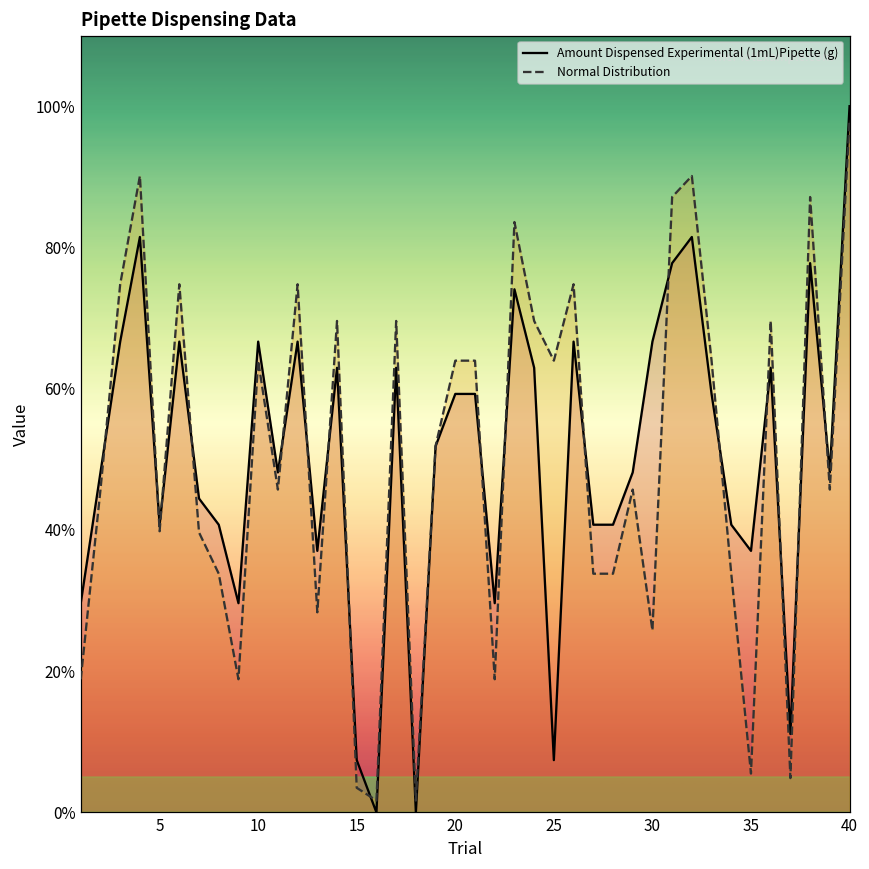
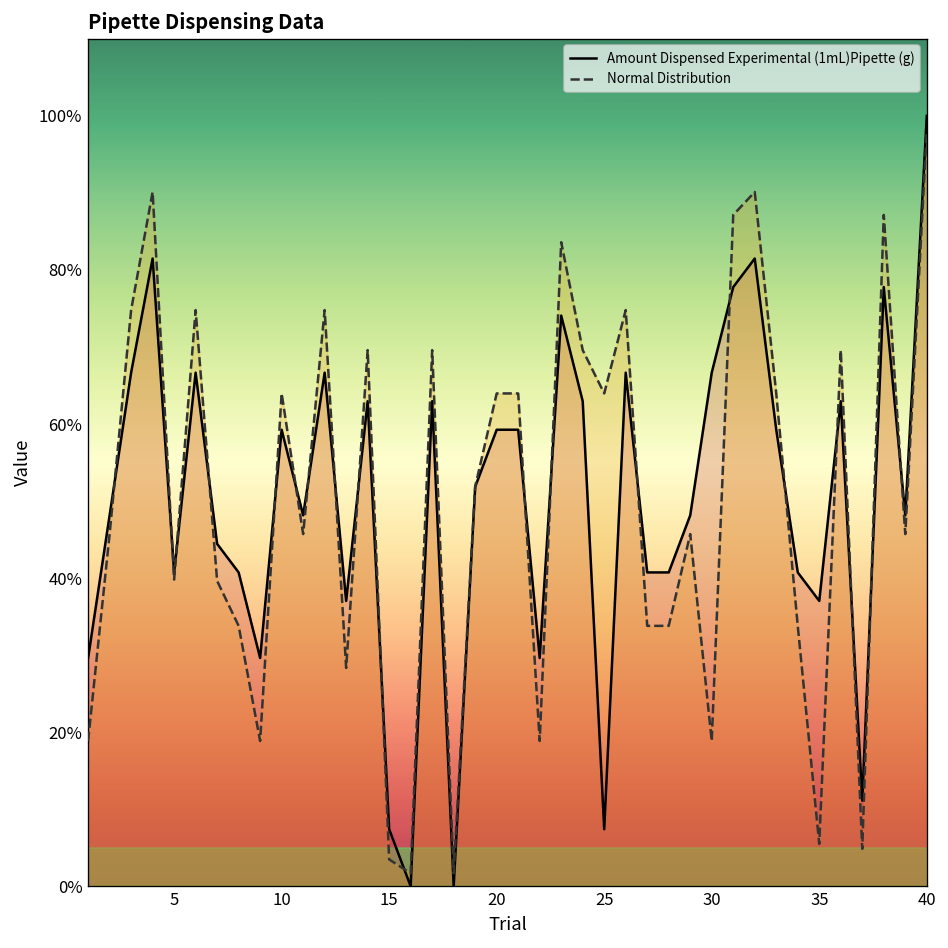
Amount Dispensed Experimental (1mL)Pipette (g), 10: 67% -> 59%
Normal Distribution, 30: 26% -> 19%
